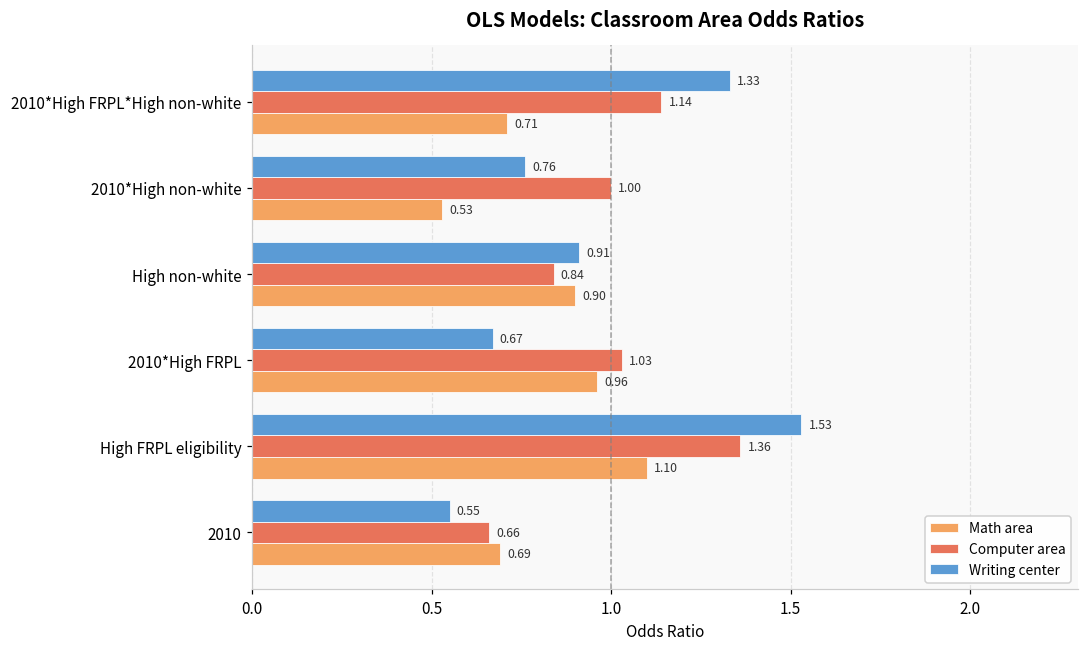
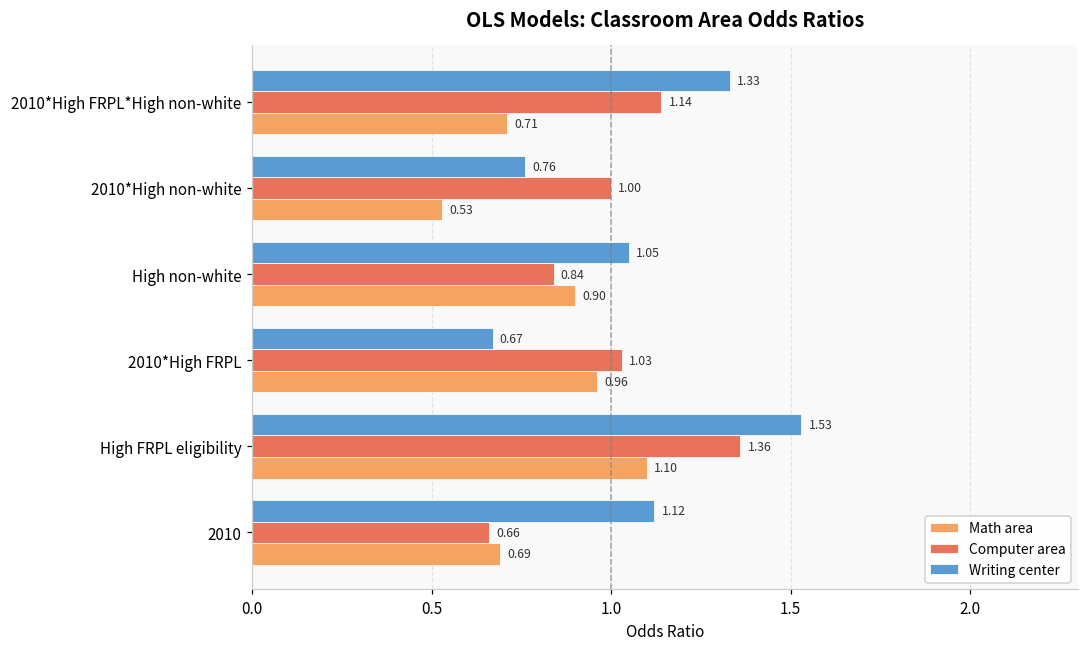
Writing center, High non-white: 0.91 -> 1.05
Writing center, 2010: 0.55 -> 1.12
